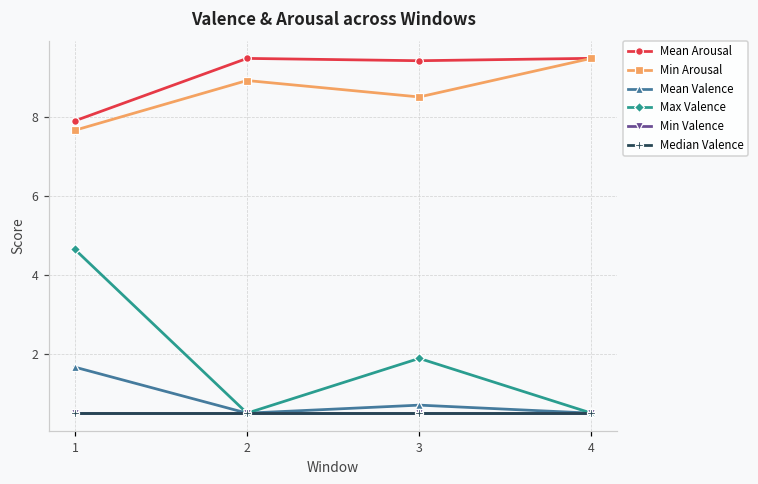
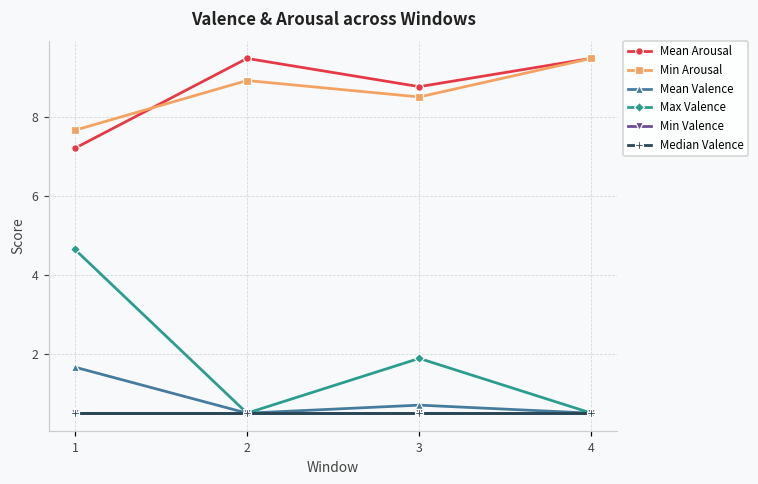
Mean Arousal, 1: 7.9 -> 7.2
Mean Arousal, 3: 9.4 -> 8.8
